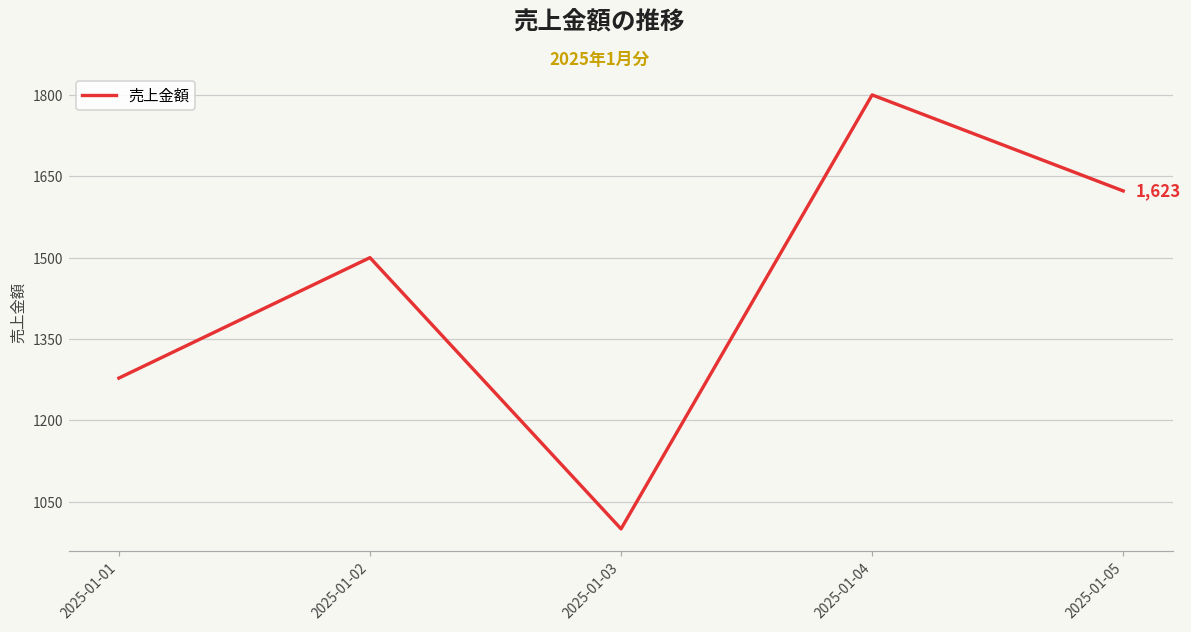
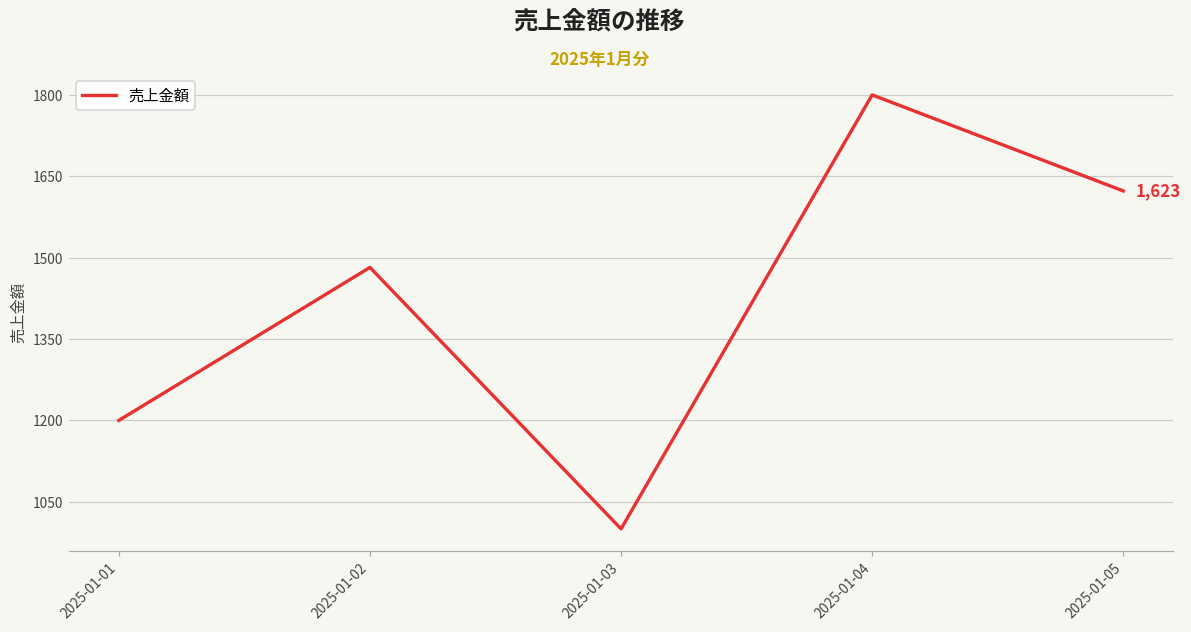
2025-01-01: 1280 -> 1200
2025-01-02: 1500 -> 1480
